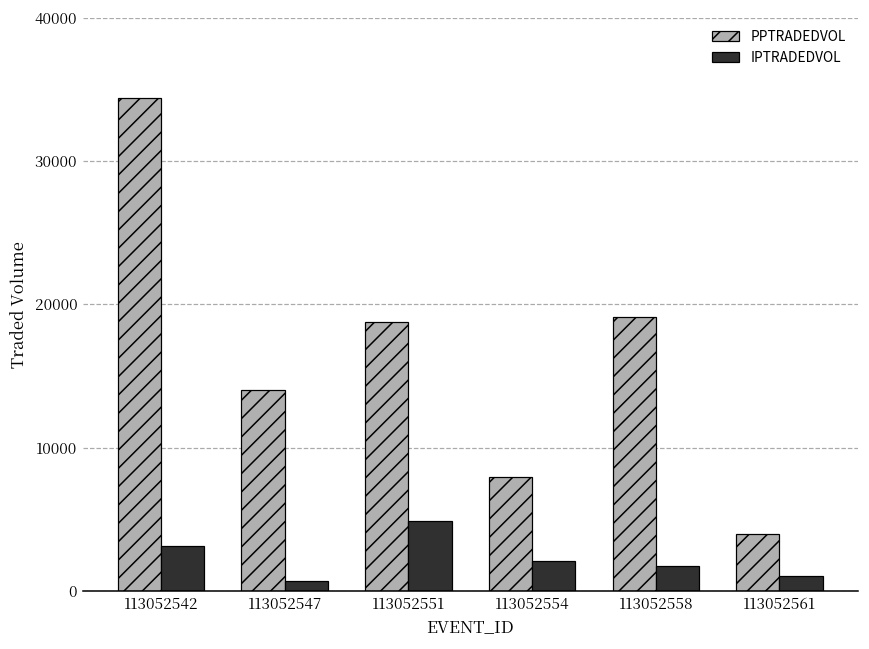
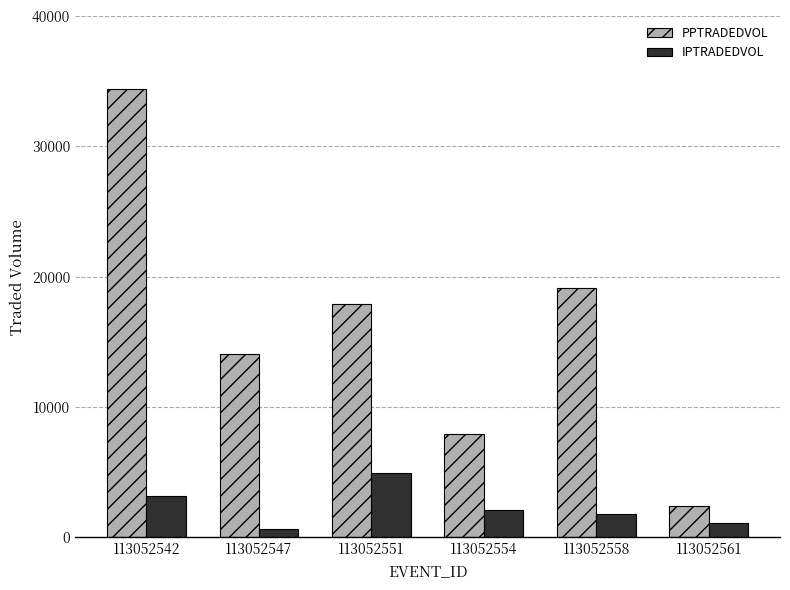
PPTRADEDVOL, 113052551: 18800 -> 17900
PPTRADEDVOL, 113052561: 3900 -> 2400
